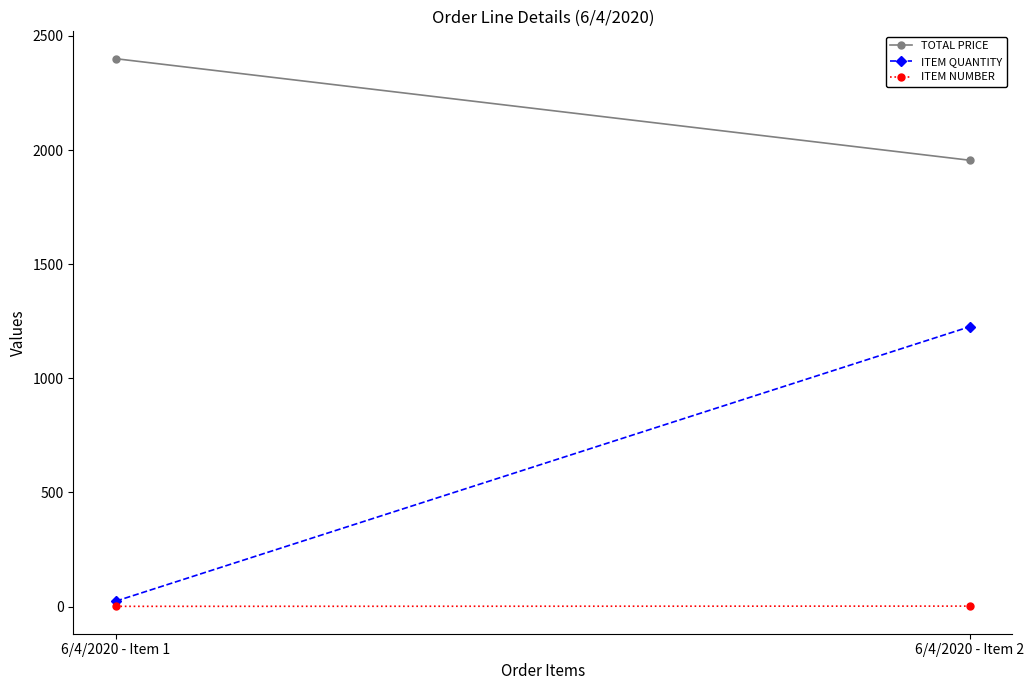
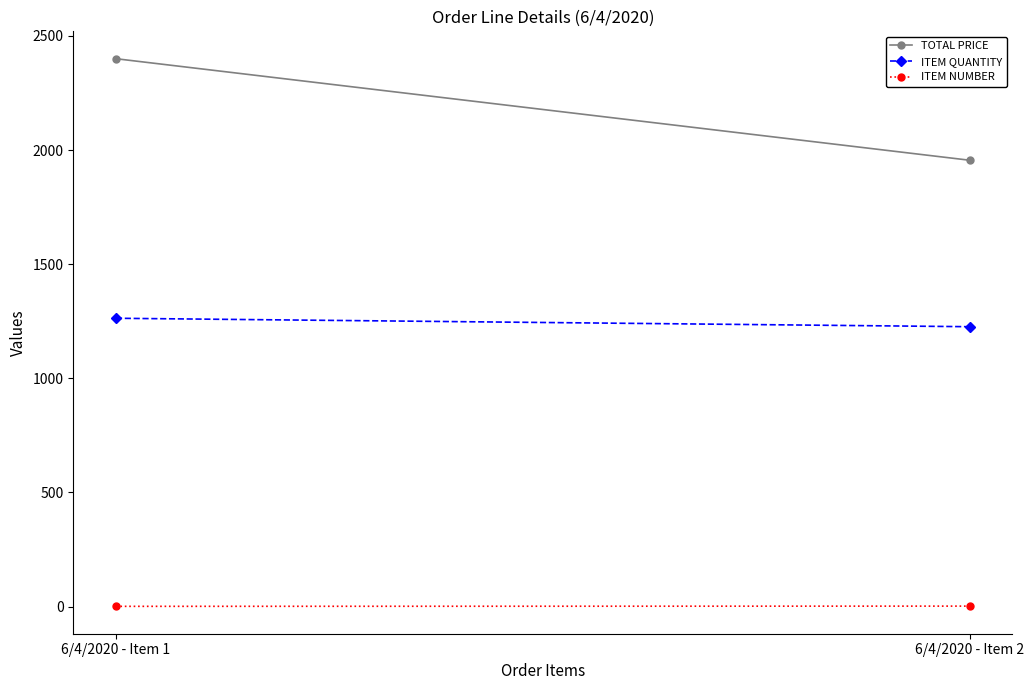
ITEM QUANTITY, 6/4/2020 - Item 1: 20 -> 1260
